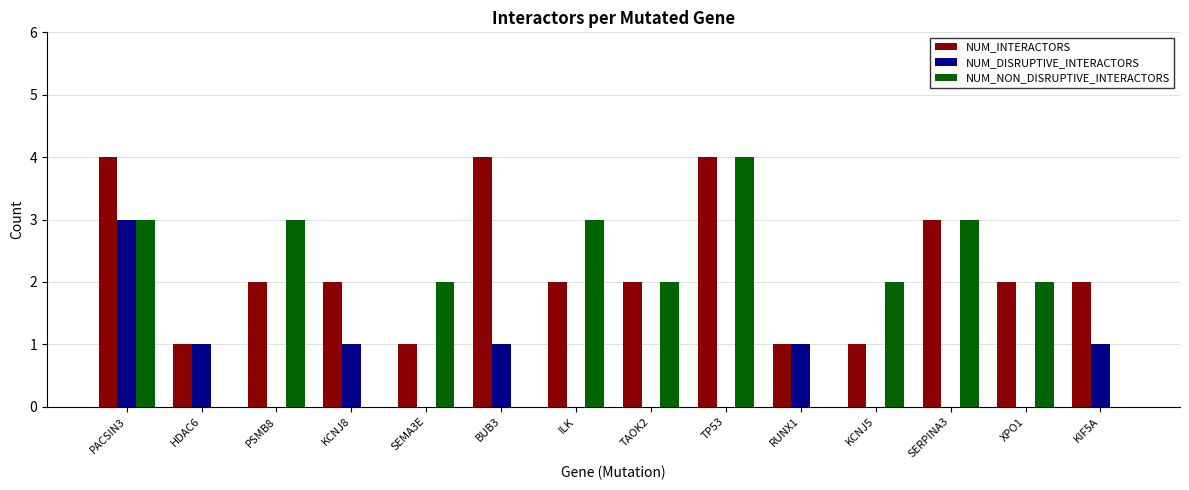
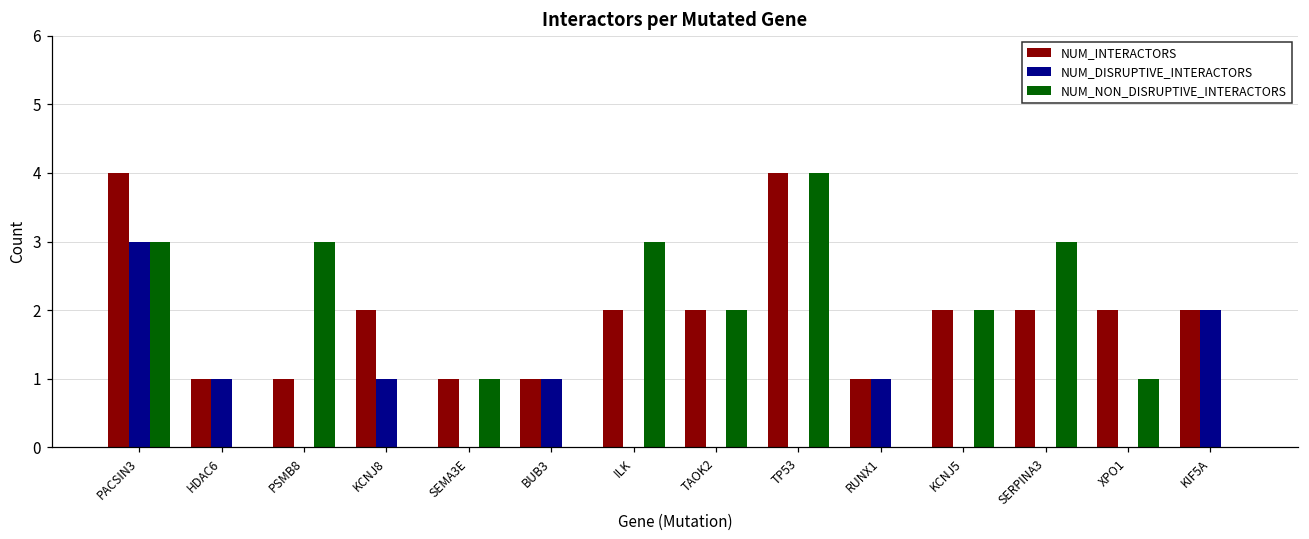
NUM_INTERACTORS, PSMB8: 2 -> 1
NUM_NON_DISRUPTIVE_INTERACTORS, SEMA3E: 2 -> 1
NUM_INTERACTORS, BUB3: 4 -> 1
NUM_INTERACTORS, KCNJ5: 1 -> 2
NUM_INTERACTORS, SERPINA3: 3 -> 2
NUM_NON_DISRUPTIVE_INTERACTORS, XPO1: 2 -> 1
NUM_DISRUPTIVE_INTERACTORS, KIF5A: 1 -> 2
